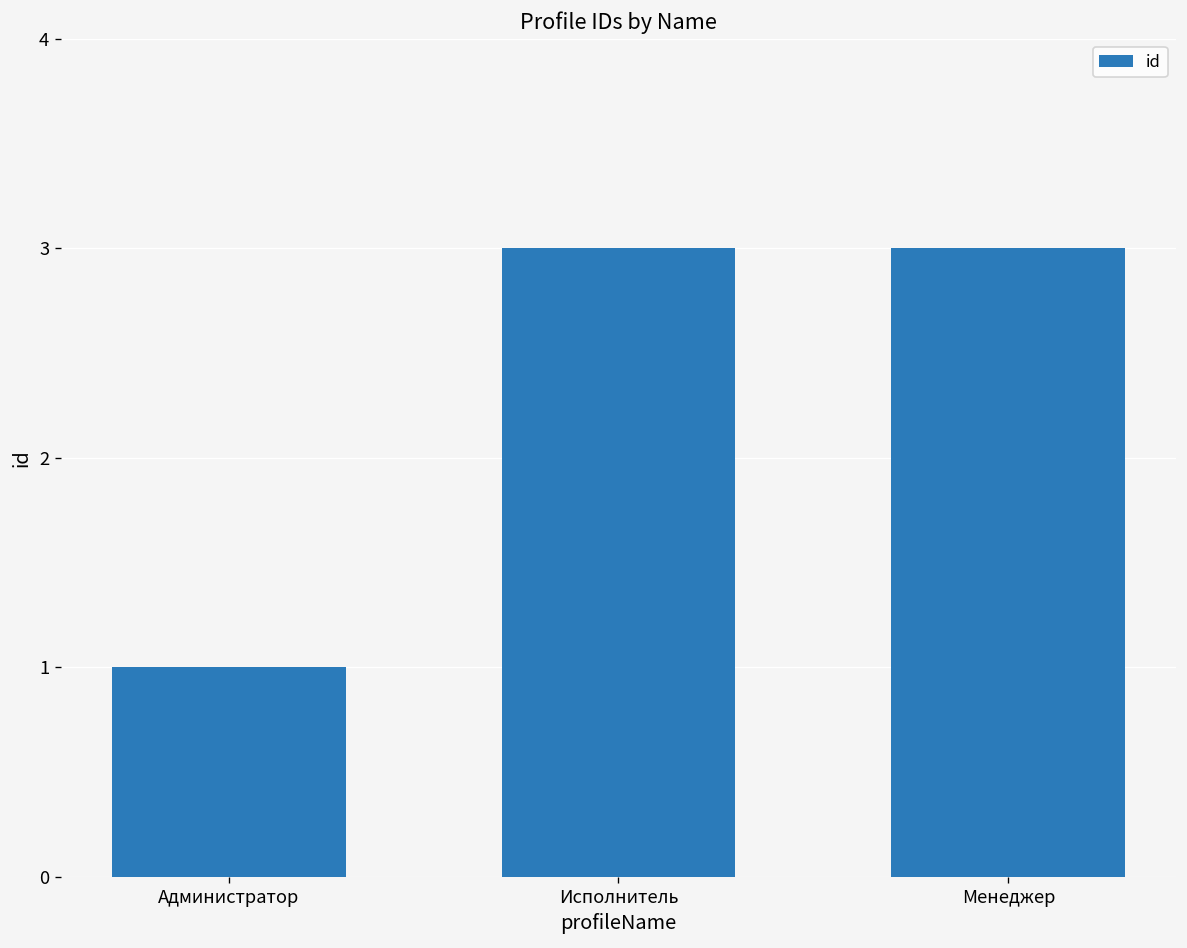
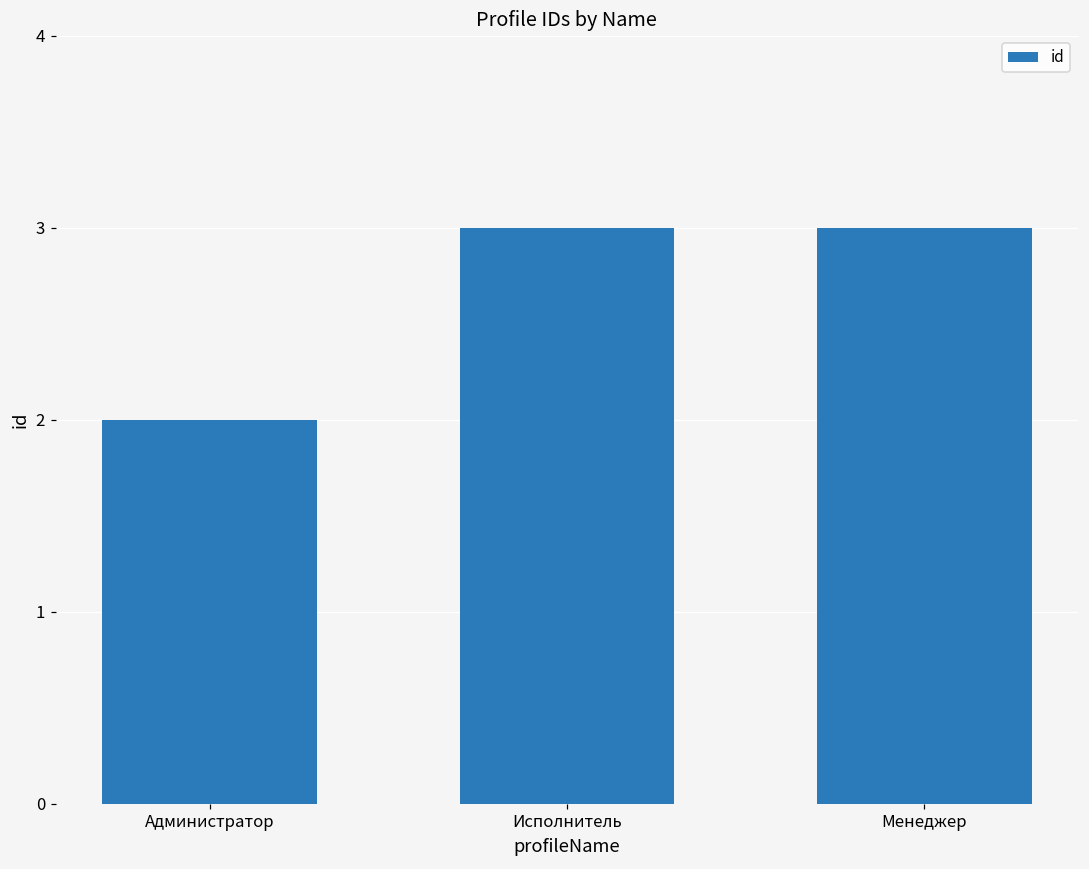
Администратор: 1 -> 2
